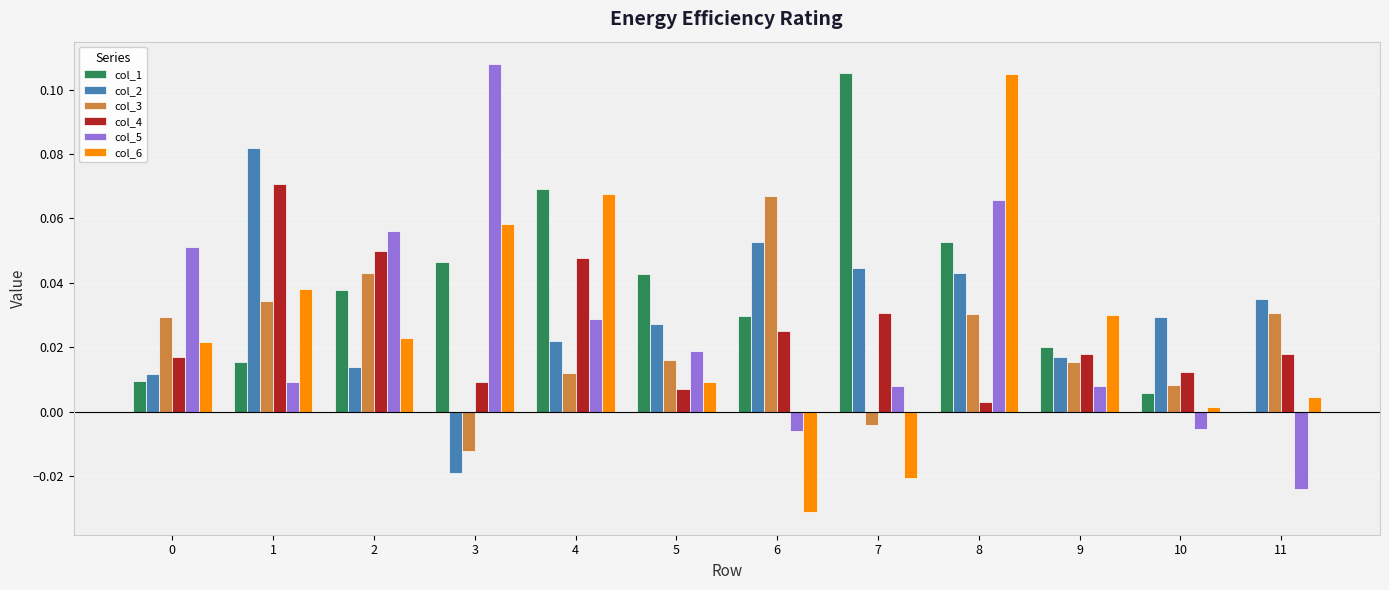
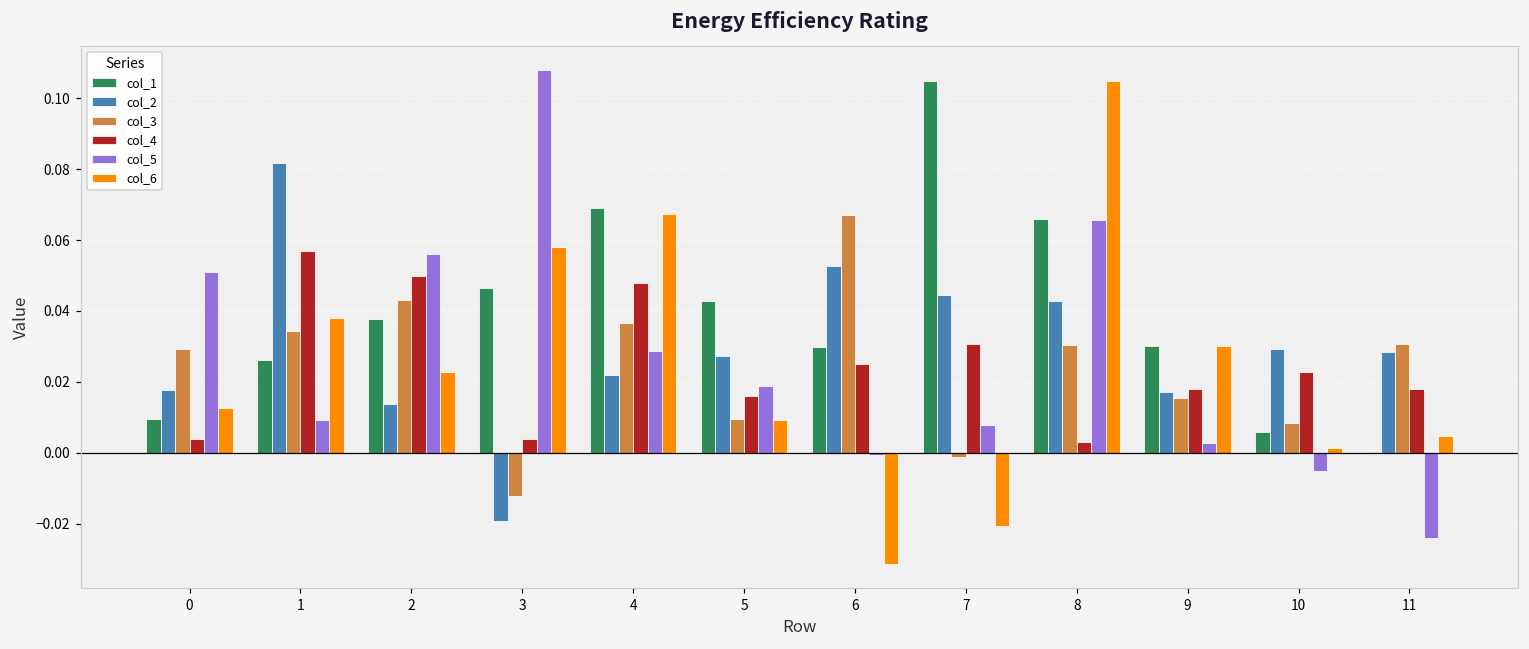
col_2, 0: 0.012 -> 0.018
col_4, 0: 0.017 -> 0.004
col_6, 0: 0.022 -> 0.013
col_1, 1: 0.015 -> 0.026
col_4, 1: 0.071 -> 0.057
col_4, 3: 0.009 -> 0.004
col_3, 4: 0.012 -> 0.037
col_3, 5: 0.016 -> 0.009
col_4, 5: 0.007 -> 0.016
col_5, 6: -0.006 -> -0.001
col_3, 7: -0.004 -> -0.001
col_1, 8: 0.053 -> 0.066
col_1, 9: 0.02 -> 0.03
col_5, 9: 0.008 -> 0.003
col_4, 10: 0.012 -> 0.023
col_2, 11: 0.035 -> 0.028
